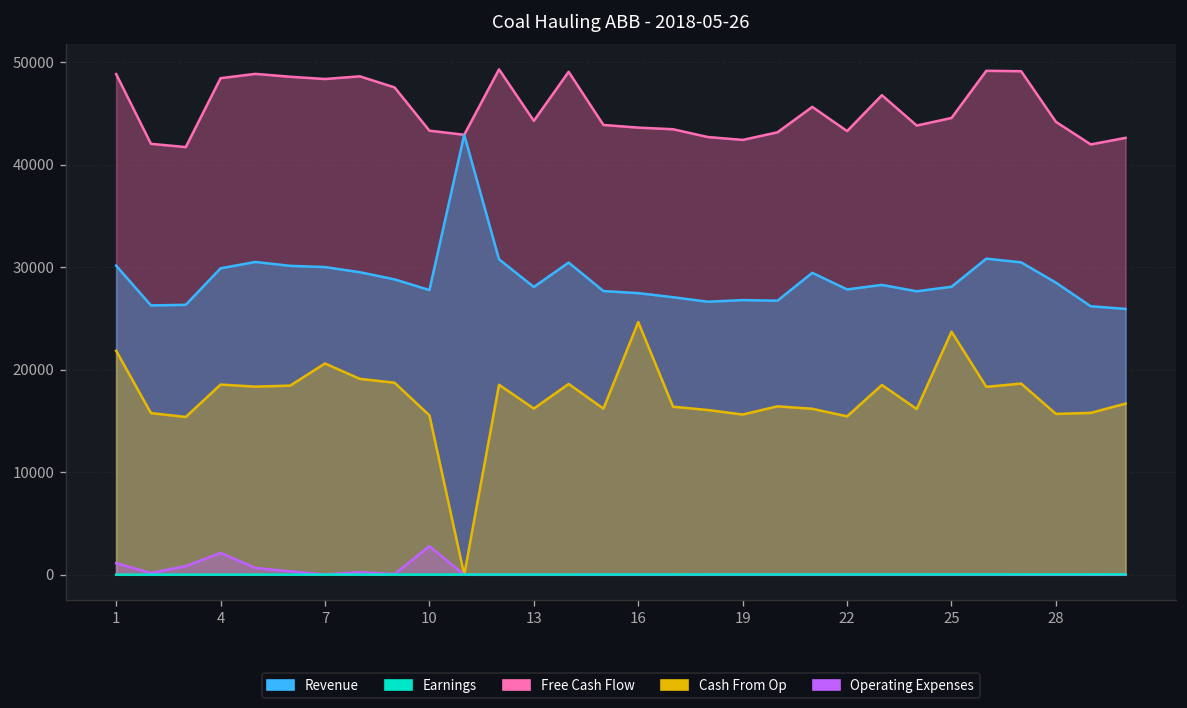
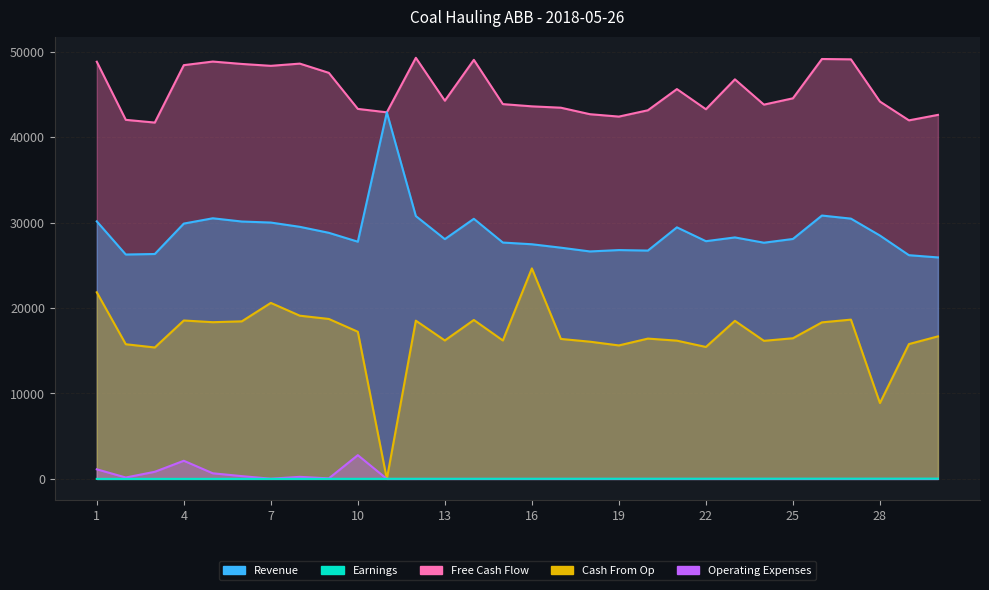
Cash From Op, 10: 16000 -> 17000
Cash From Op, 25: 24000 -> 16000
Cash From Op, 28: 16000 -> 9000
